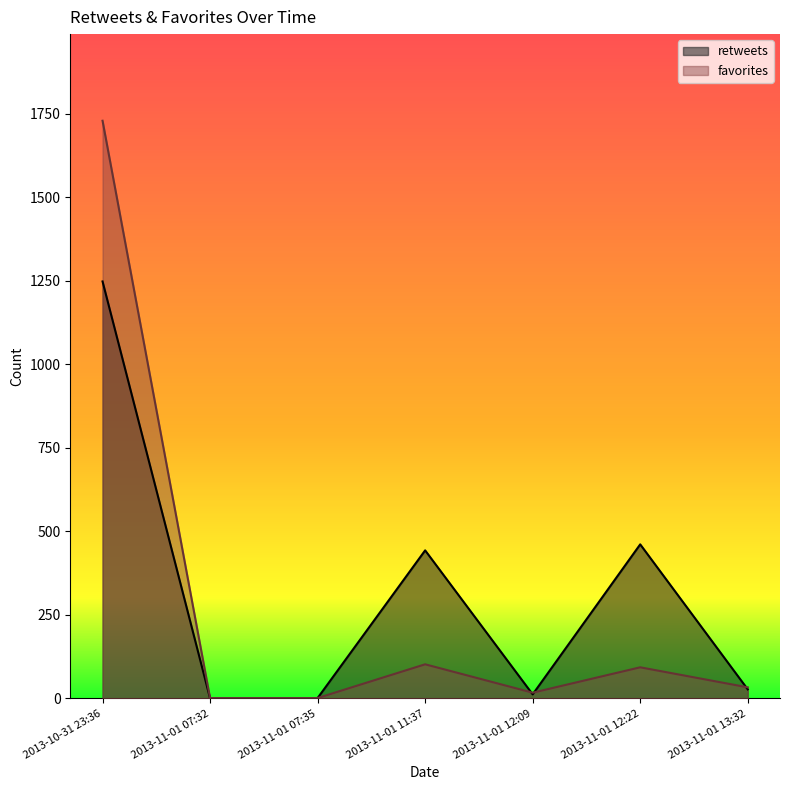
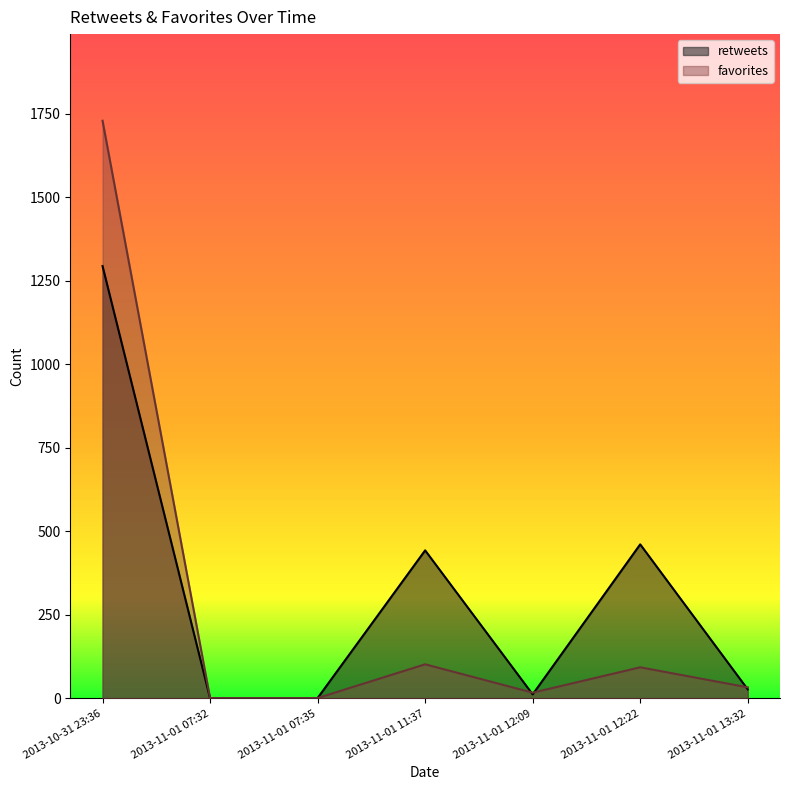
retweets, 2013-10-31 23:36: 1250 -> 1290
